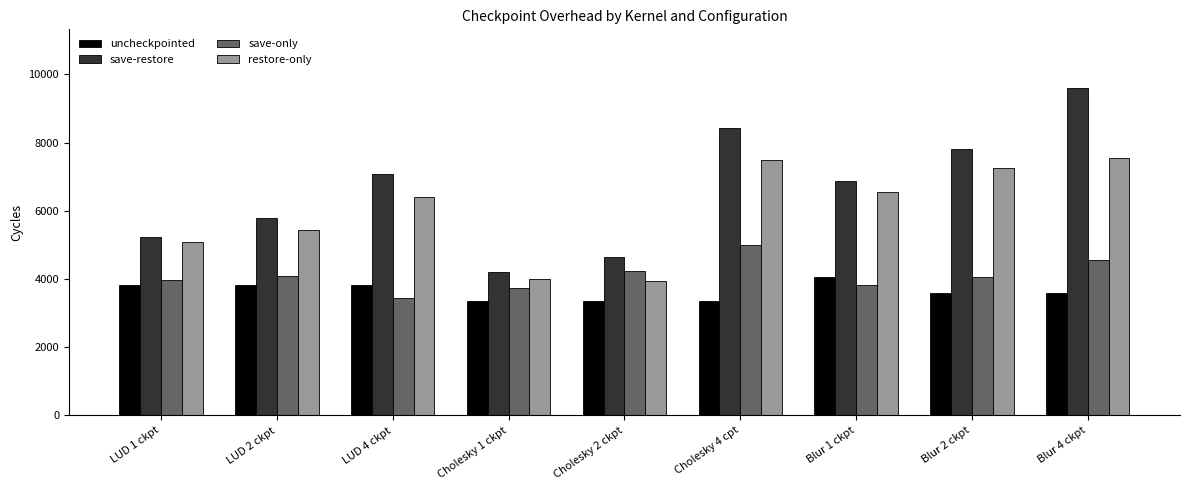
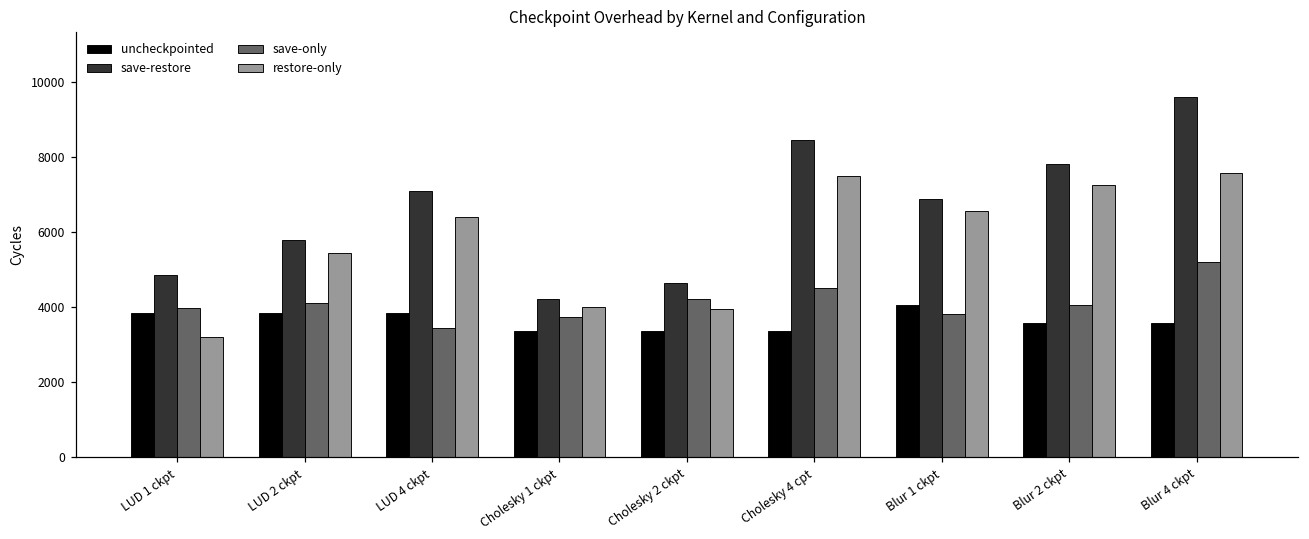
save-restore, LUD 1 ckpt: 5200 -> 4800
restore-only, LUD 1 ckpt: 5100 -> 3200
save-only, Cholesky 4 cpt: 5000 -> 4500
save-only, Blur 4 ckpt: 4600 -> 5200
